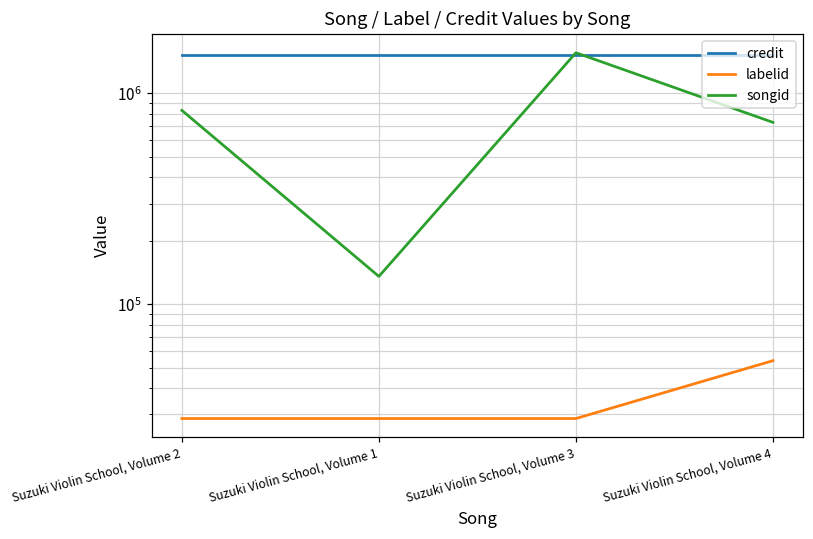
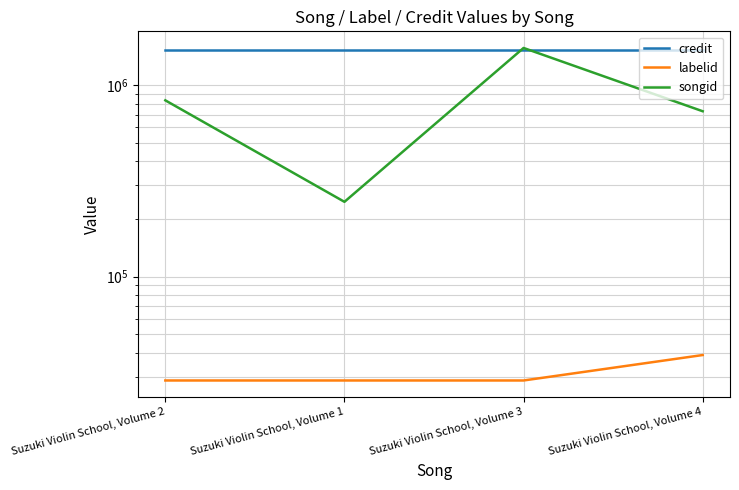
songid, Suzuki Violin School, Volume 1: 140000 -> 250000
labelid, Suzuki Violin School, Volume 4: 54000 -> 39000
